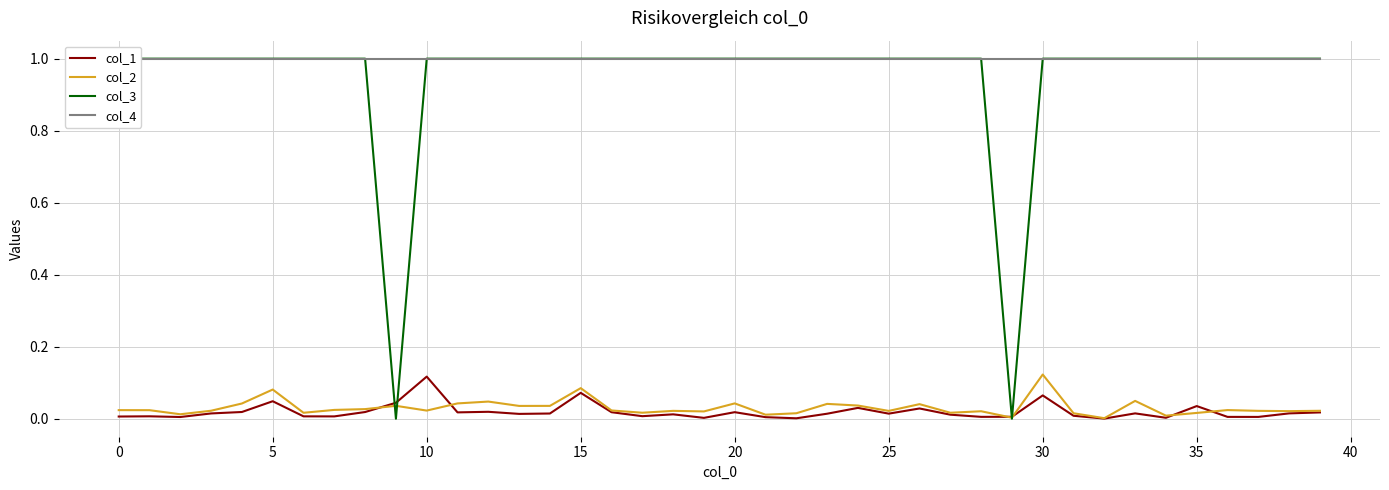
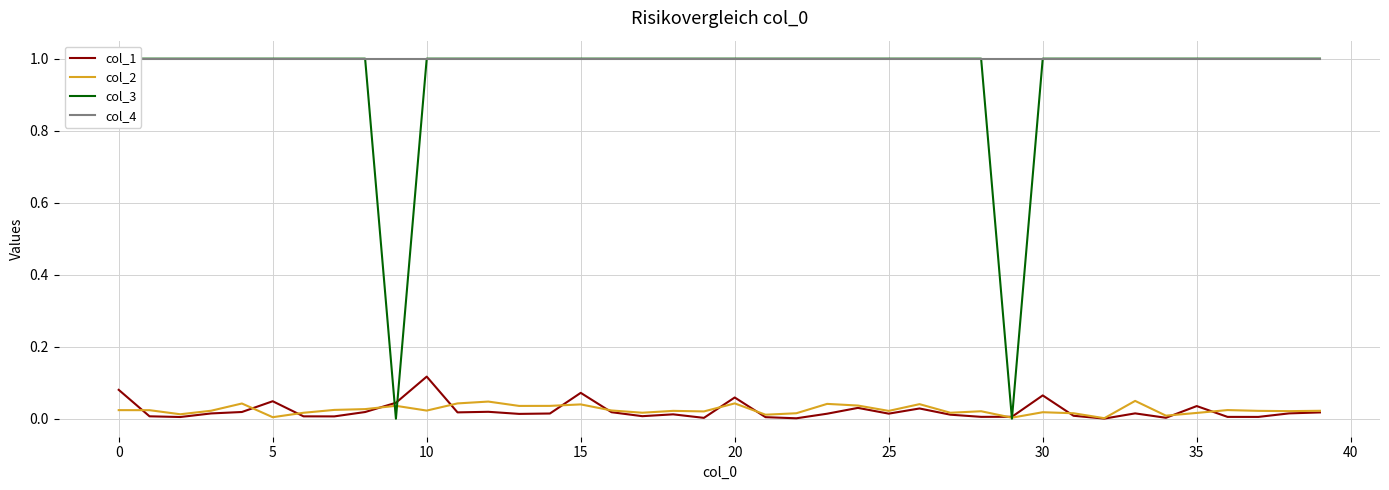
col_1, 0: 0.01 -> 0.08
col_2, 5: 0.08 -> 0.00
col_2, 15: 0.08 -> 0.04
col_1, 20: 0.02 -> 0.06
col_2, 30: 0.12 -> 0.02
